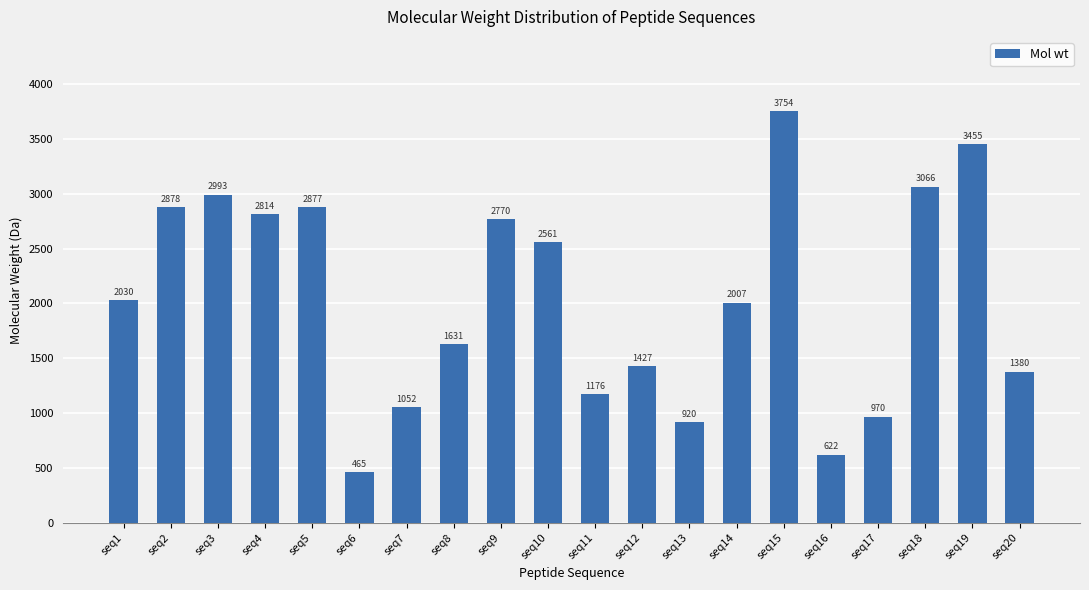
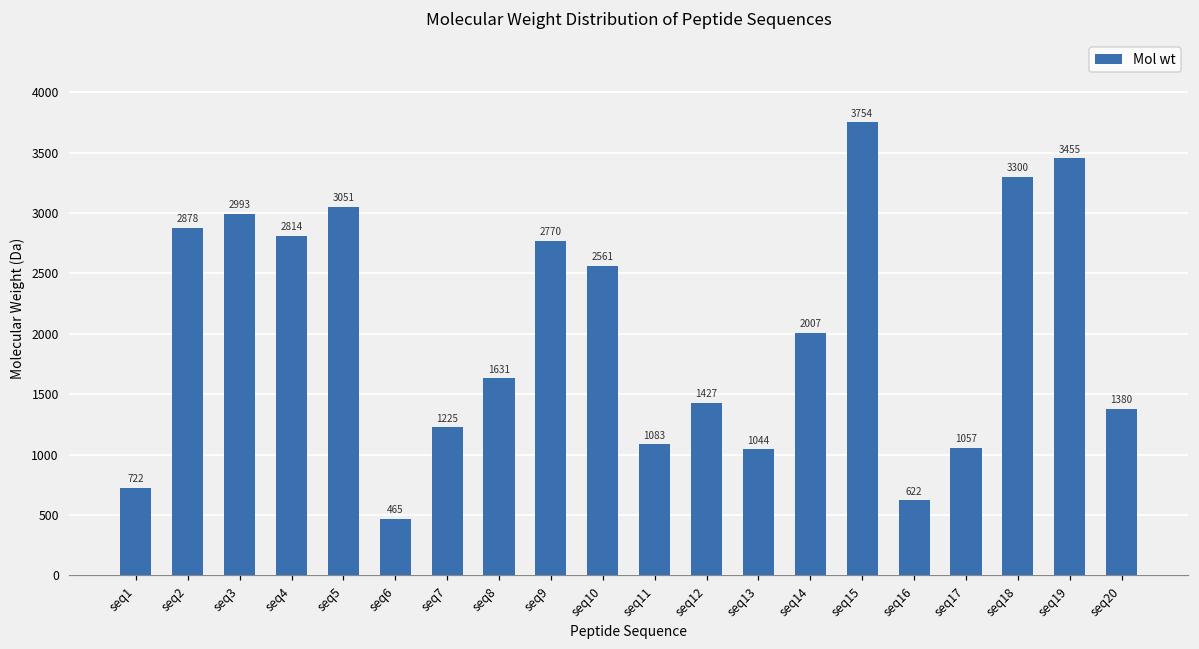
seq1: 2030 -> 722
seq5: 2877 -> 3051
seq7: 1052 -> 1225
seq11: 1176 -> 1083
seq13: 920 -> 1044
seq17: 970 -> 1057
seq18: 3066 -> 3300
